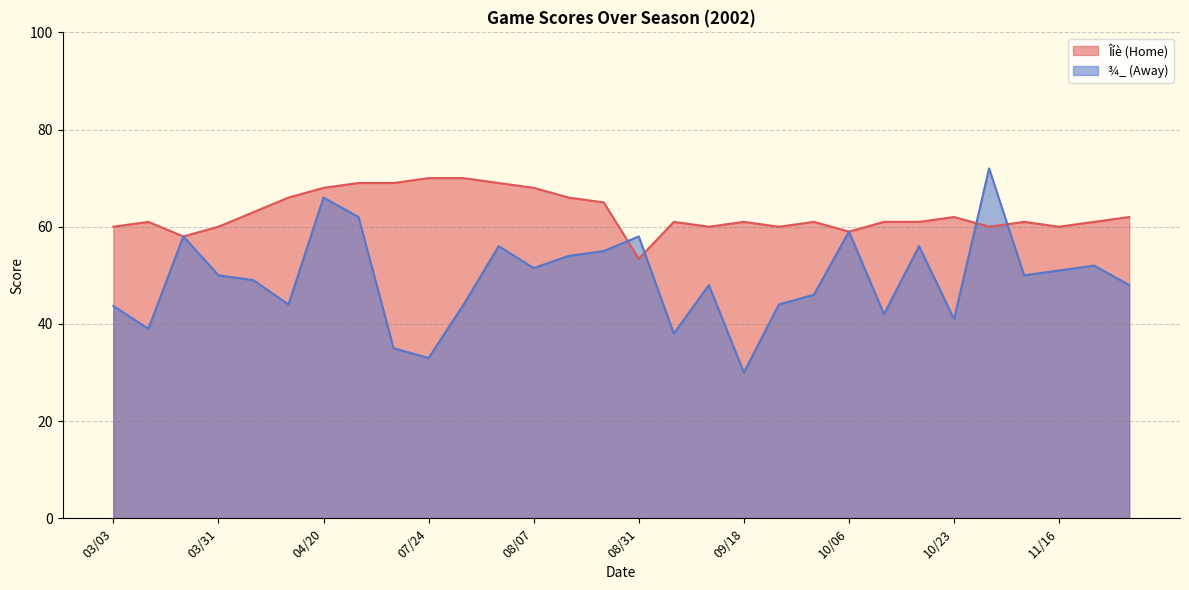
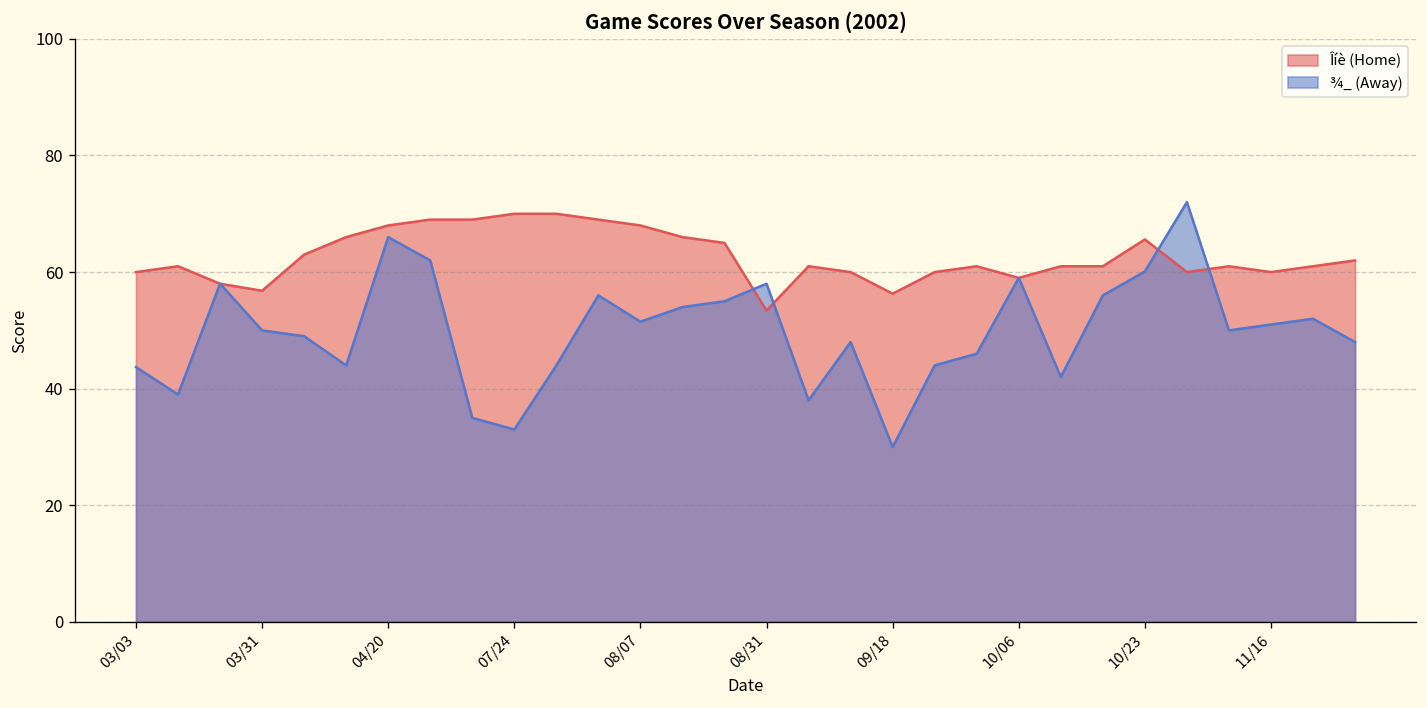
Îíè (Home), 03/31: 60 -> 57
Îíè (Home), 09/18: 61 -> 56
Îíè (Home), 10/23: 62 -> 66
¾_ (Away), 10/23: 41 -> 60
